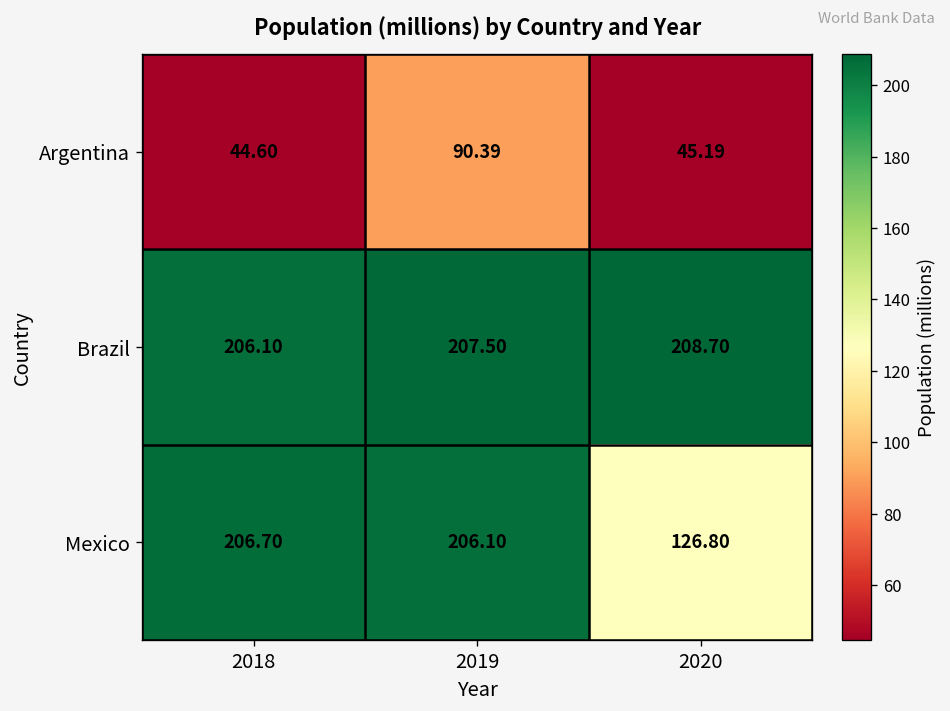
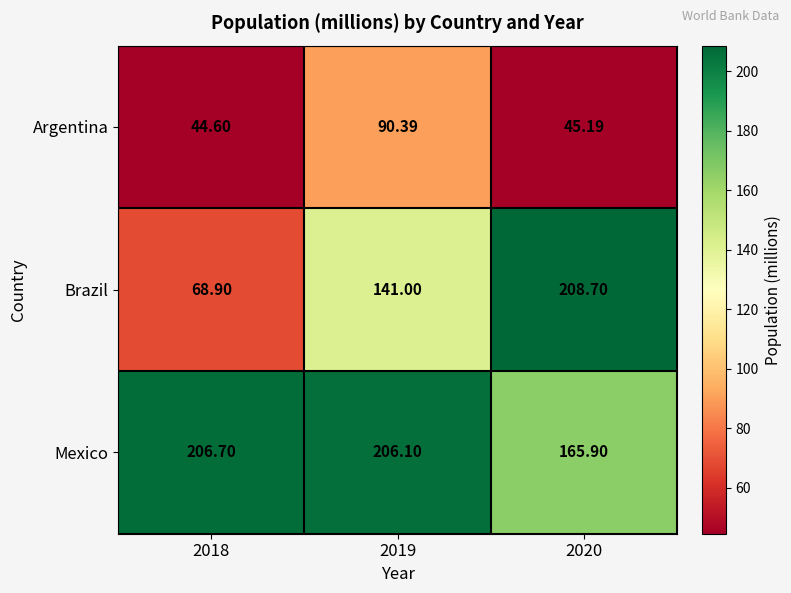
Brazil, 2018: 206.10 -> 68.90
Brazil, 2019: 207.50 -> 141.00
Mexico, 2020: 126.80 -> 165.90
